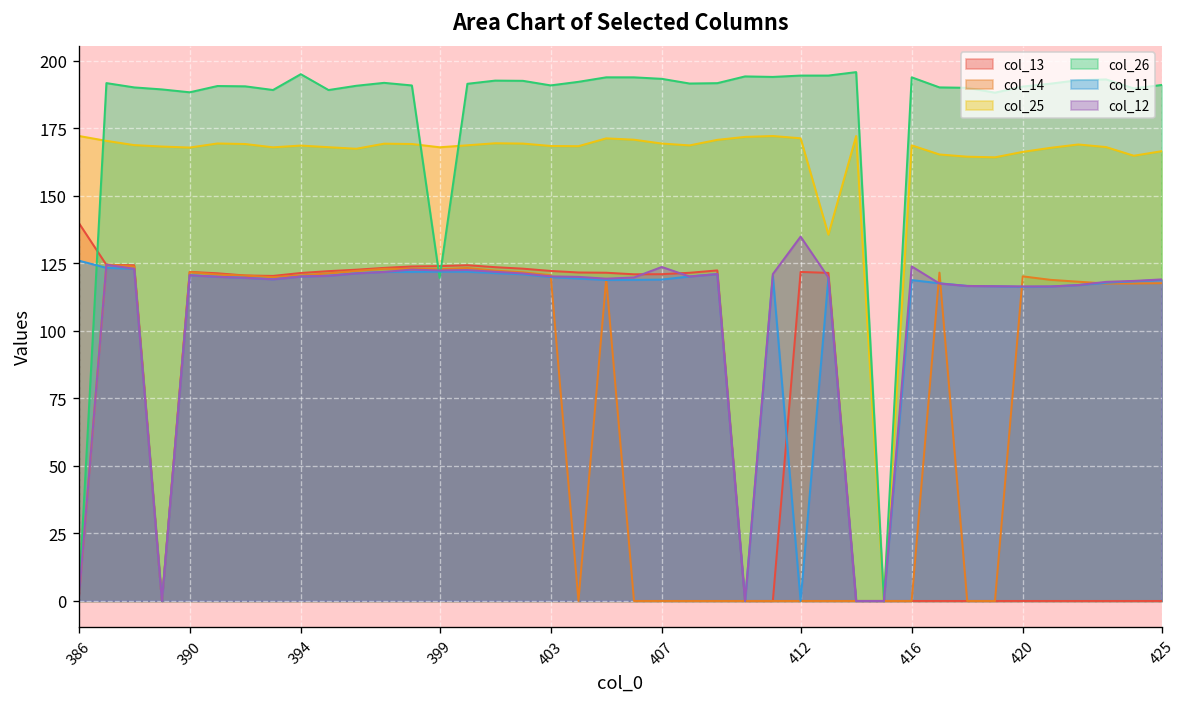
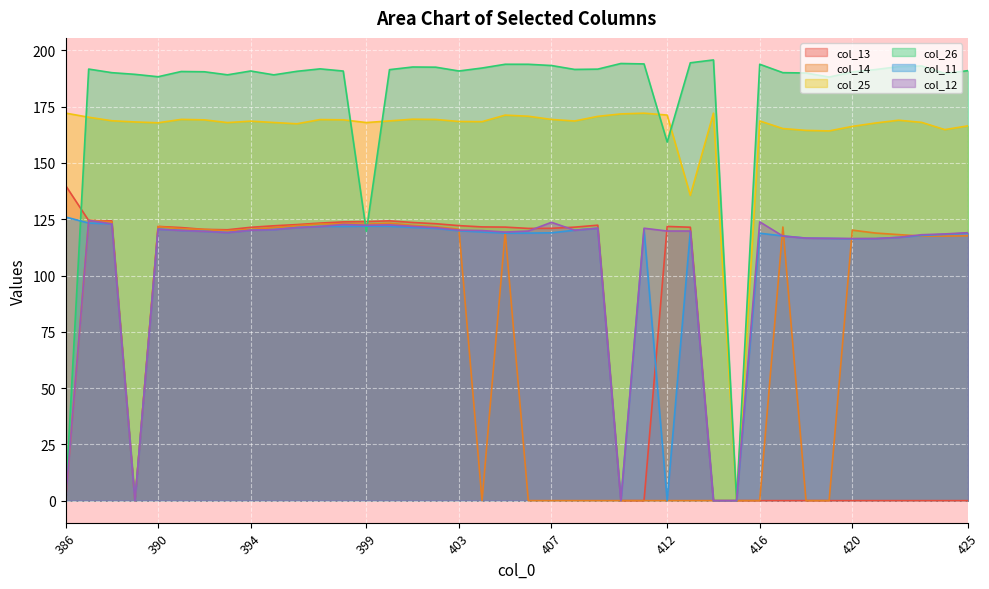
col_26, 394: 195 -> 191
col_26, 412: 195 -> 159
col_12, 412: 135 -> 120
